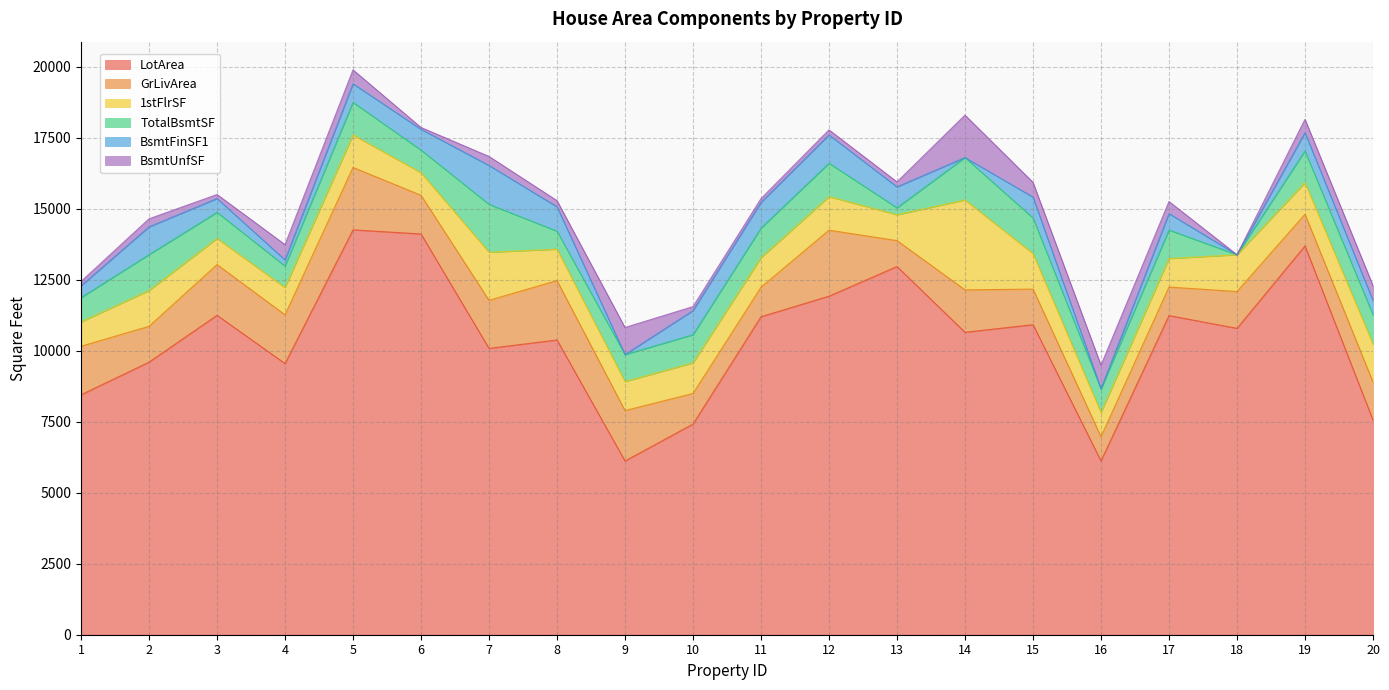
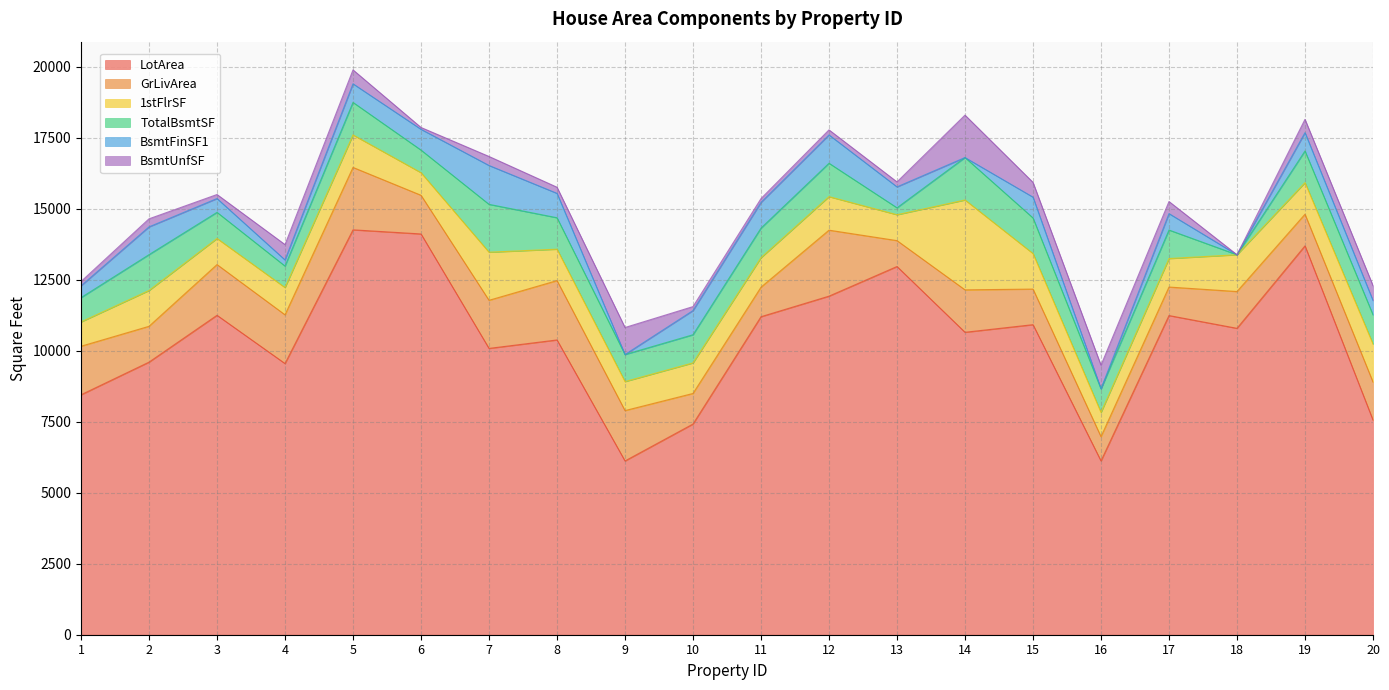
TotalBsmtSF, 8: 600 -> 1100
